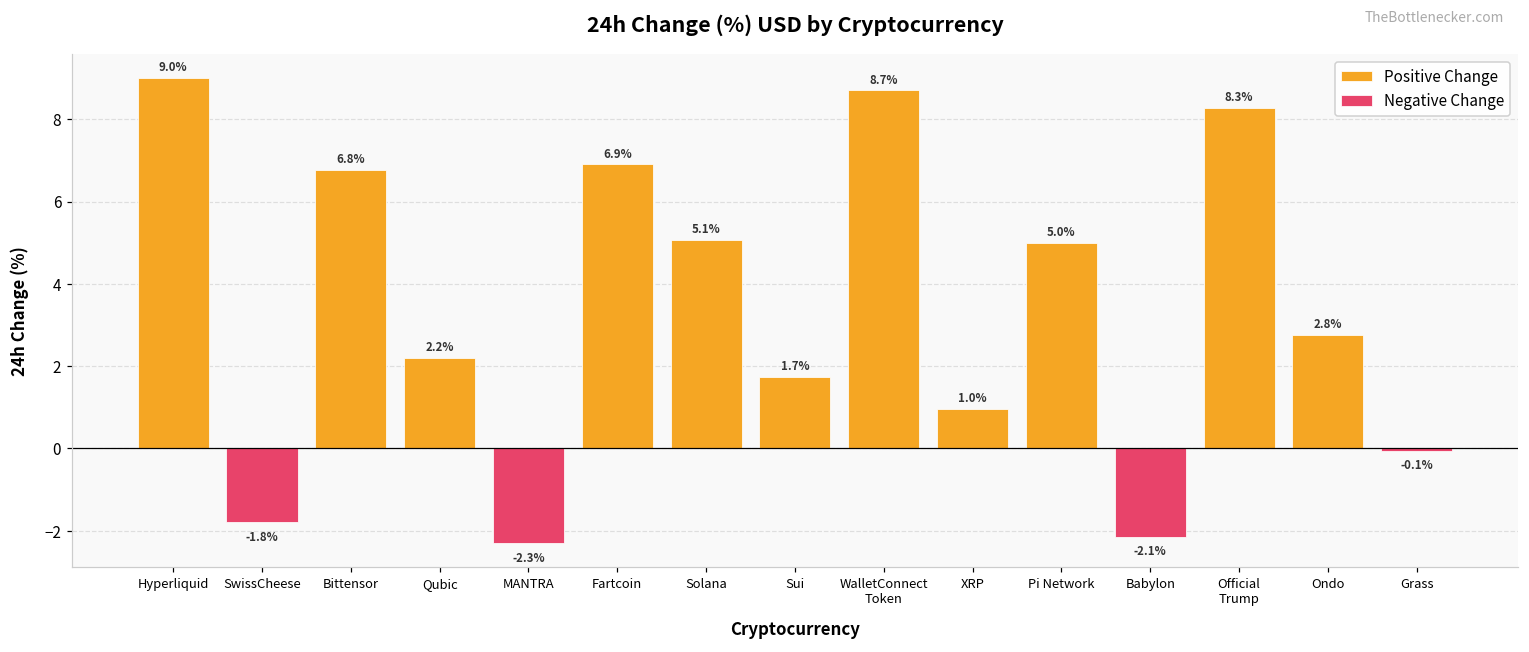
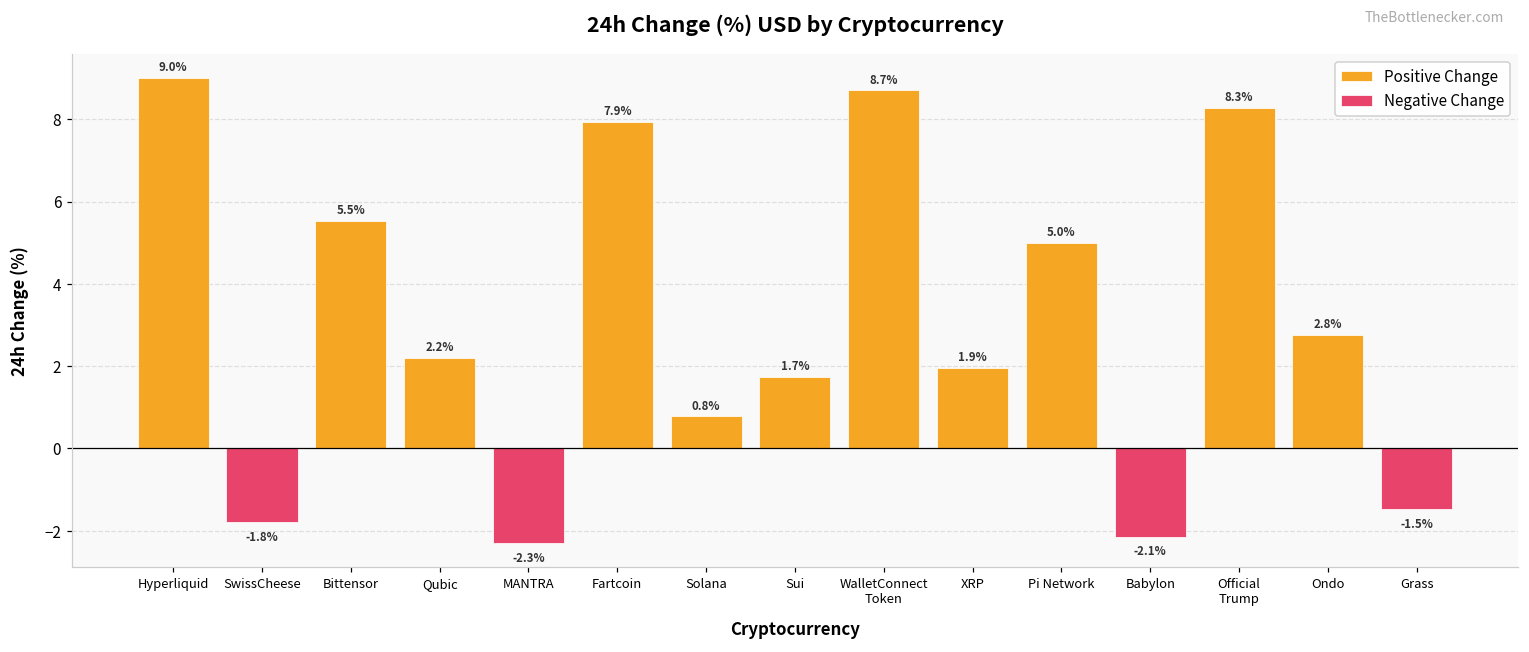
Positive Change, Bittensor: 6.8% -> 5.5%
Positive Change, Fartcoin: 6.9% -> 7.9%
Positive Change, Solana: 5.1% -> 0.8%
Positive Change, XRP: 1.0% -> 1.9%
Negative Change, Grass: -0.1% -> -1.5%
